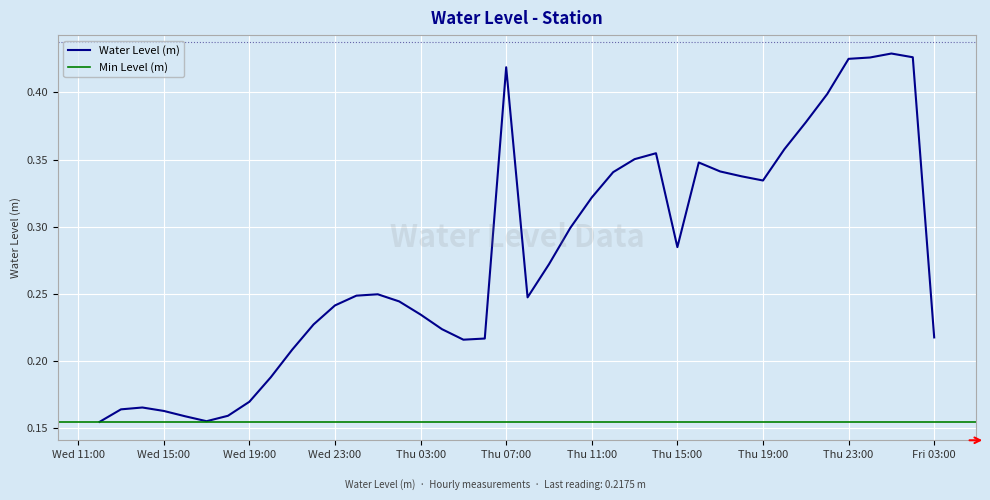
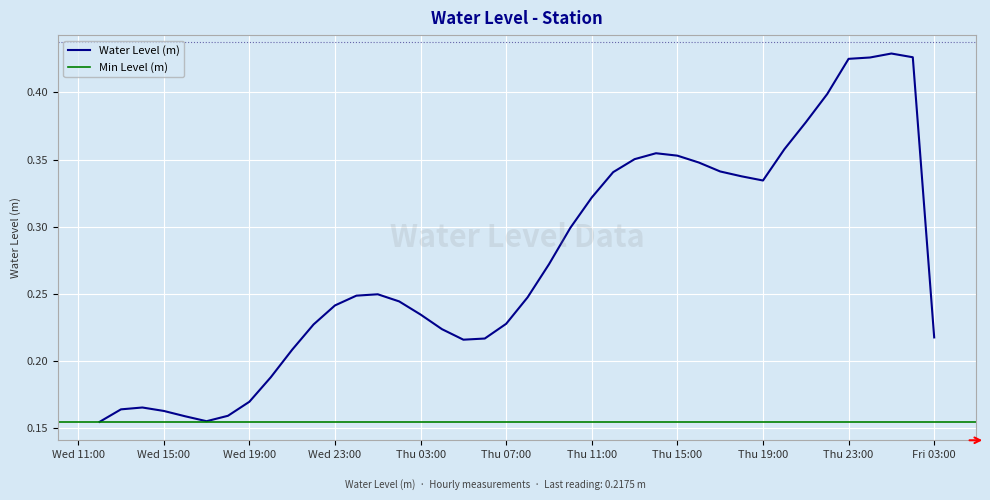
Thu 07:00: 0.419 -> 0.228
Thu 15:00: 0.285 -> 0.353
